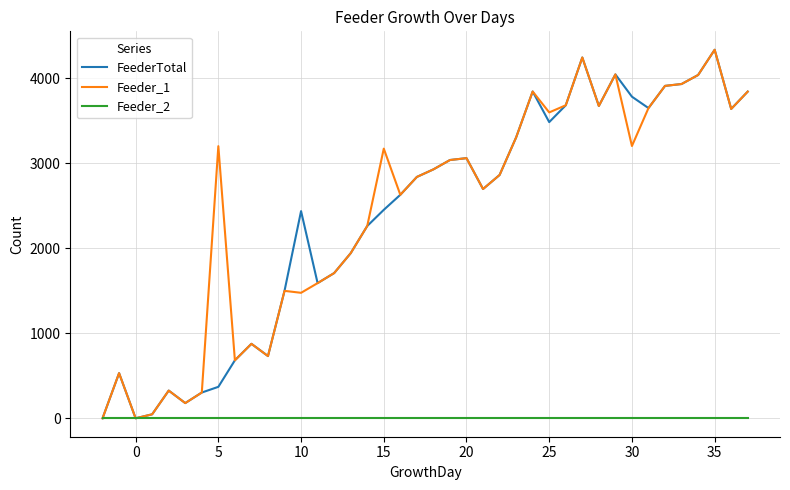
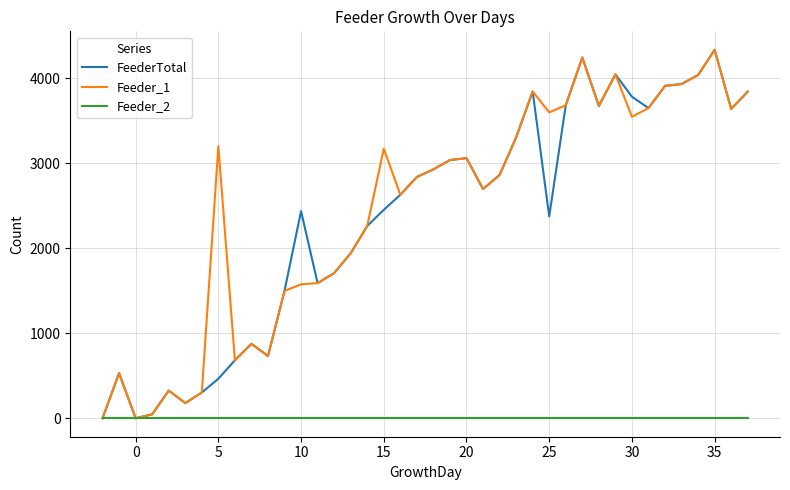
FeederTotal, 5: 400 -> 500
Feeder_1, 10: 1500 -> 1600
FeederTotal, 25: 3500 -> 2400
Feeder_1, 30: 3200 -> 3500
